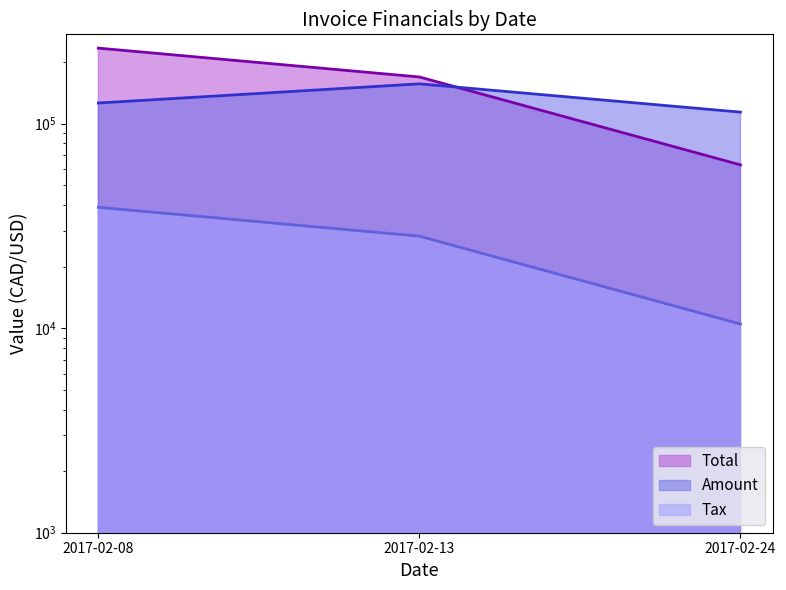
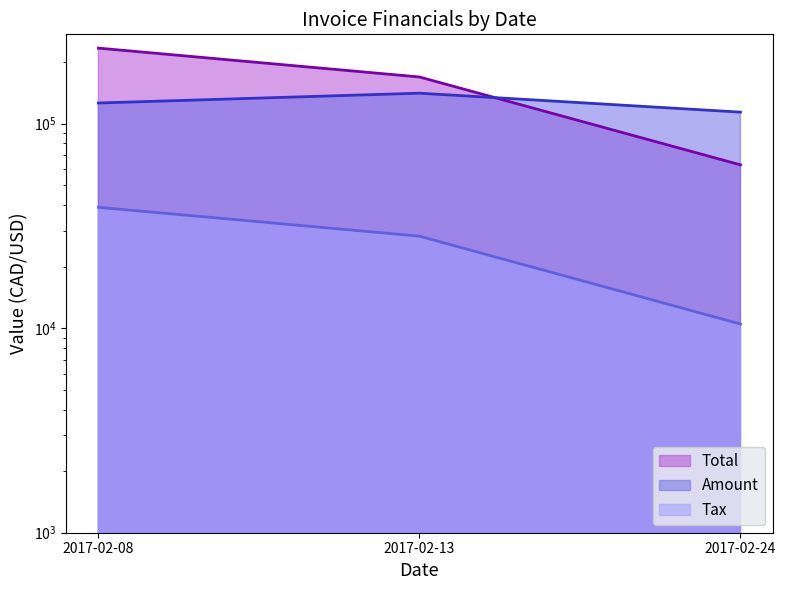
Amount, 2017-02-13: 160000 -> 140000
